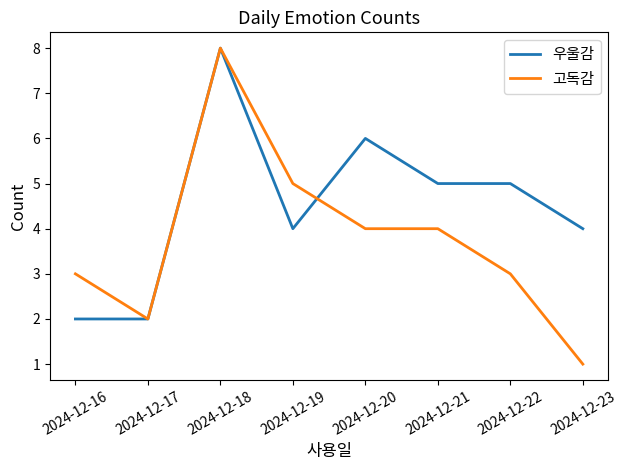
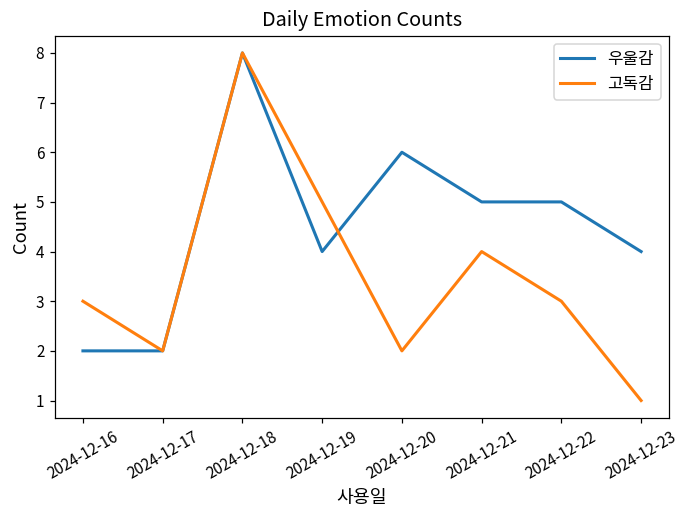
고독감, 2024-12-20: 4 -> 2
